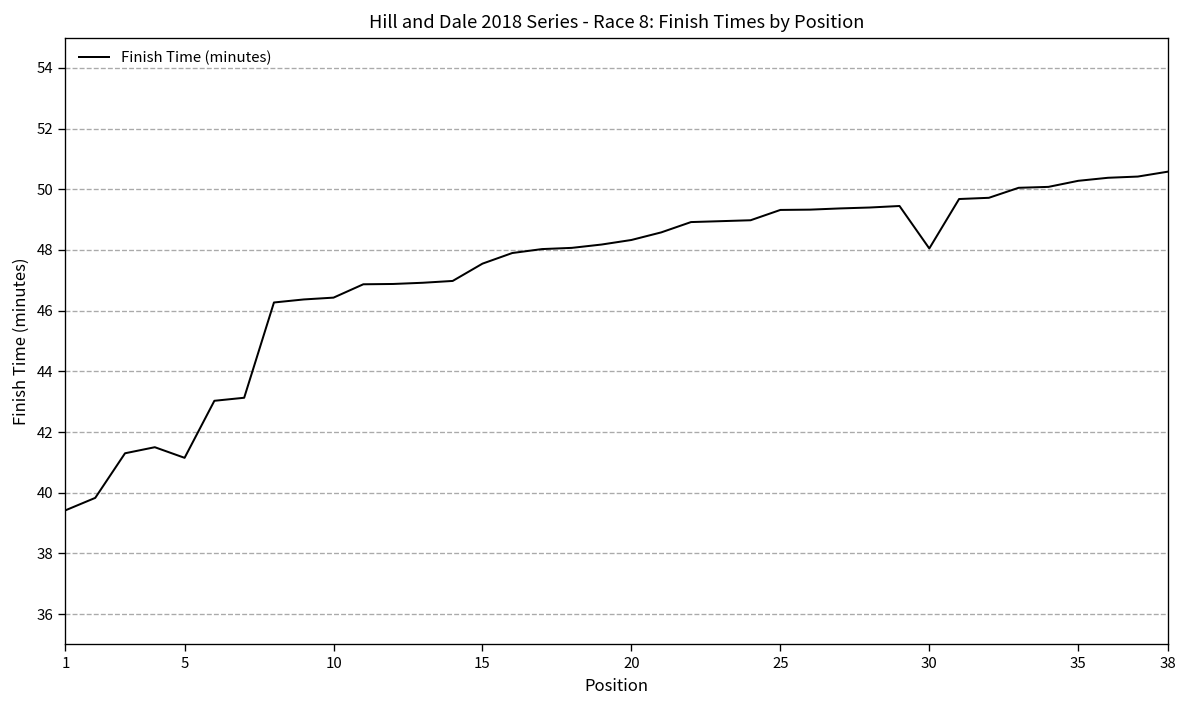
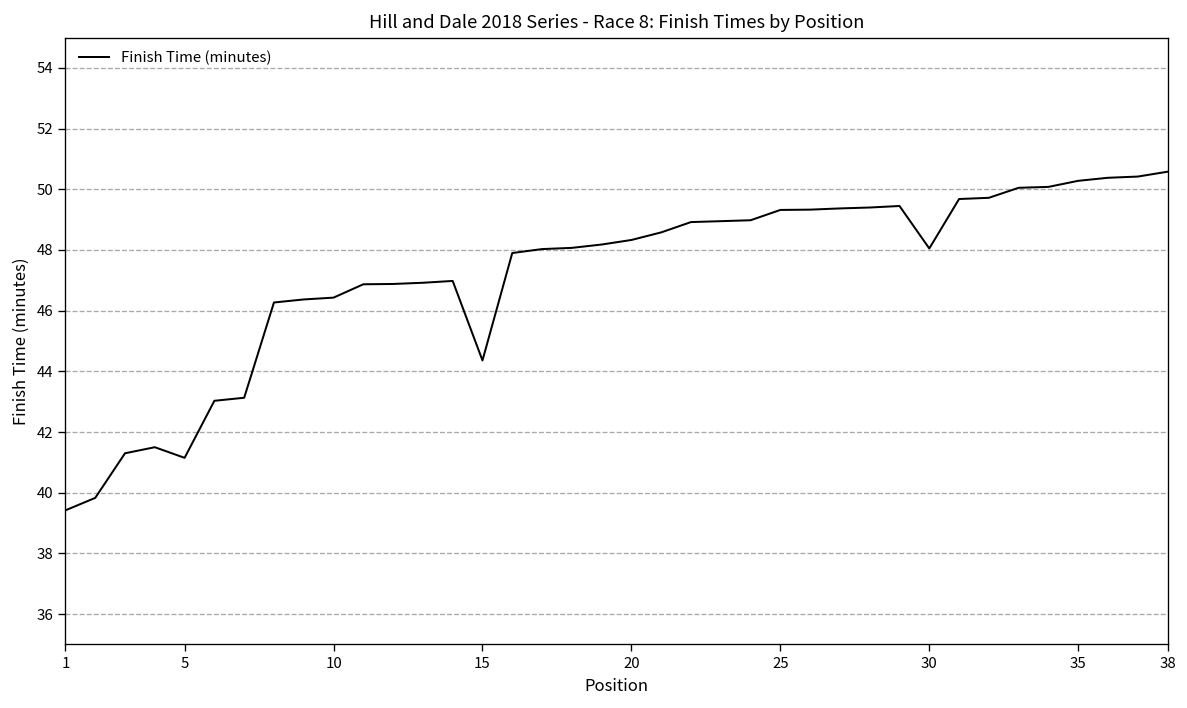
15: 47.6 -> 44.4
